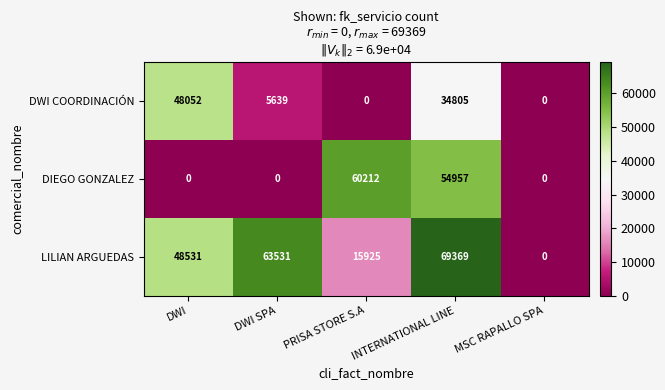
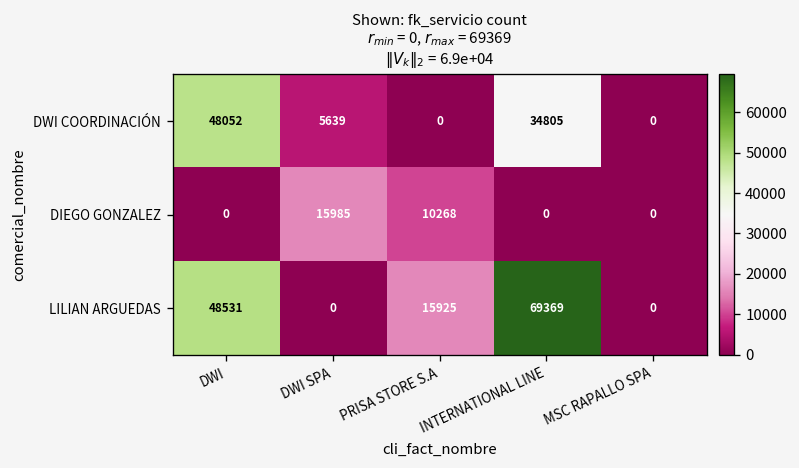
DIEGO GONZALEZ, DWI SPA: 0 -> 15985
DIEGO GONZALEZ, PRISA STORE S.A: 60212 -> 10268
DIEGO GONZALEZ, INTERNATIONAL LINE: 54957 -> 0
LILIAN ARGUEDAS, DWI SPA: 63531 -> 0
